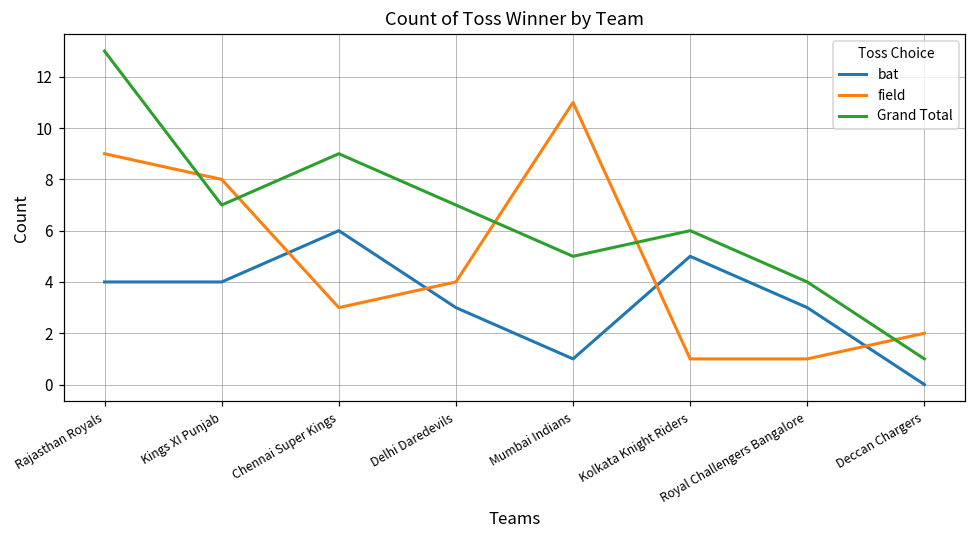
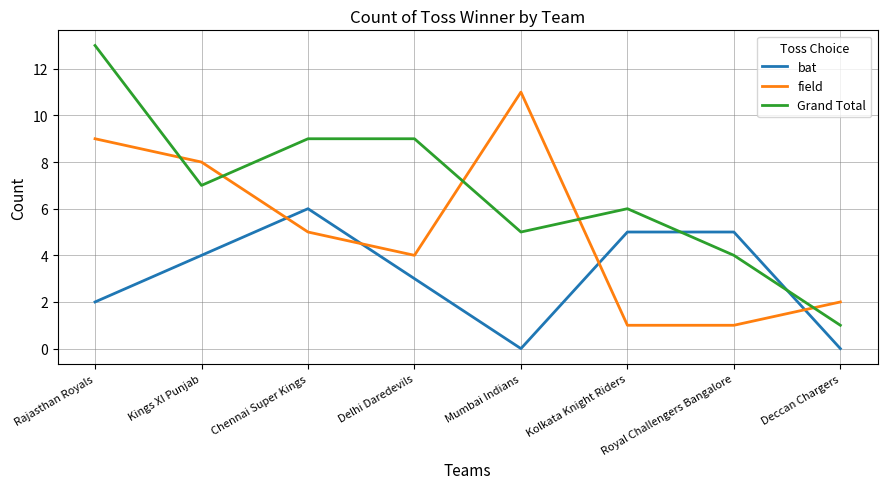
bat, Rajasthan Royals: 4 -> 2
field, Chennai Super Kings: 3 -> 5
Grand Total, Delhi Daredevils: 7 -> 9
bat, Mumbai Indians: 1 -> 0
bat, Royal Challengers Bangalore: 3 -> 5
